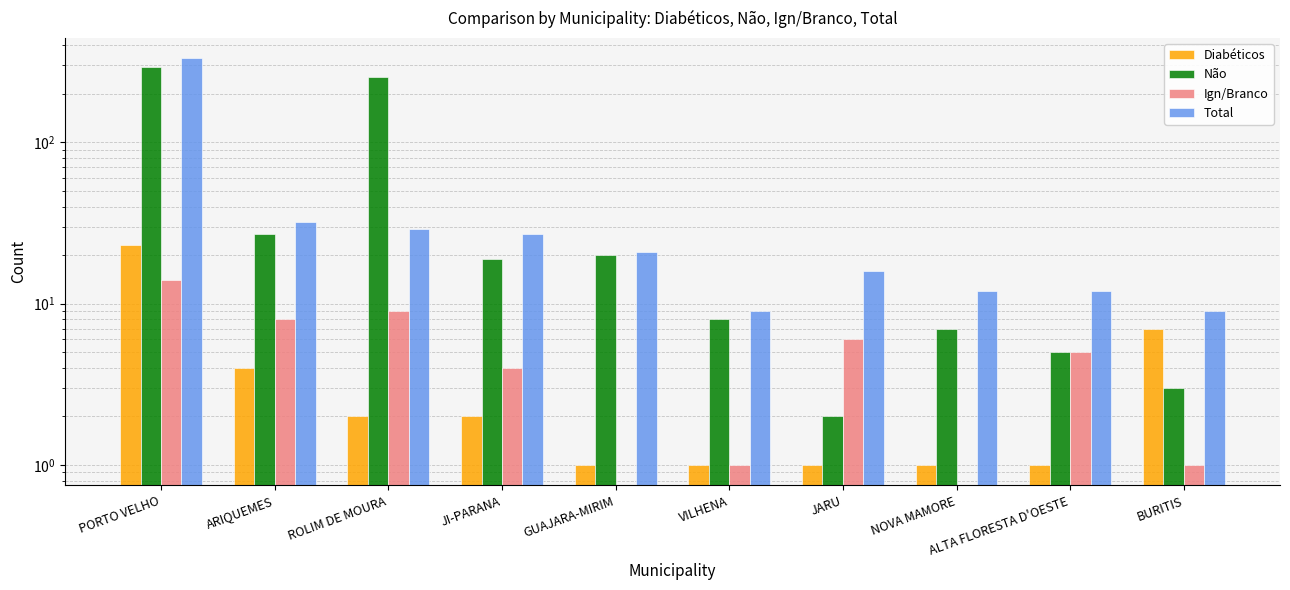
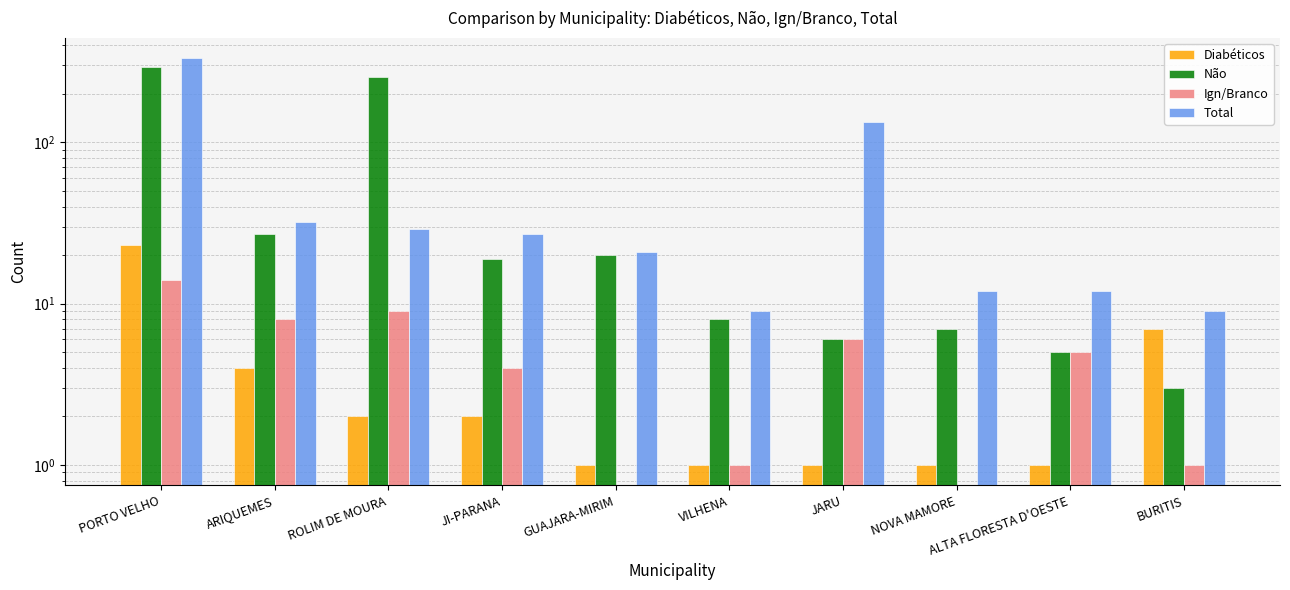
Não, JARU: 2 -> 6
Total, JARU: 16 -> 130
